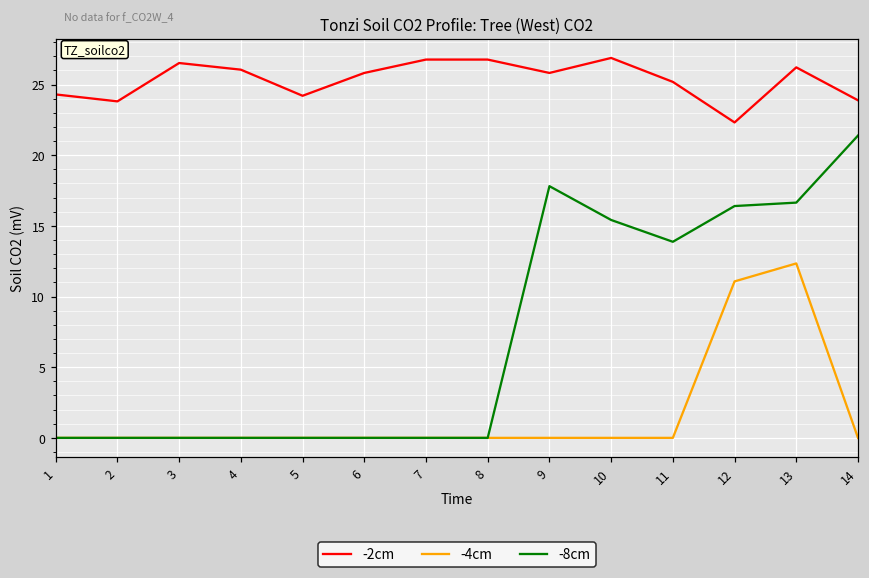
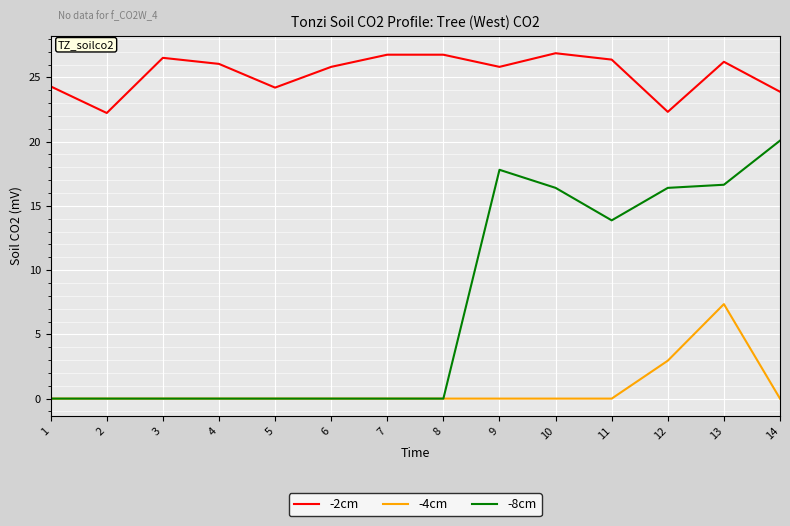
-2cm, 2: 23.8 -> 22.2
-8cm, 10: 15.4 -> 16.4
-2cm, 11: 25.2 -> 26.4
-4cm, 12: 11.1 -> 3.0
-4cm, 13: 12.3 -> 7.4
-8cm, 14: 21.4 -> 20.1
